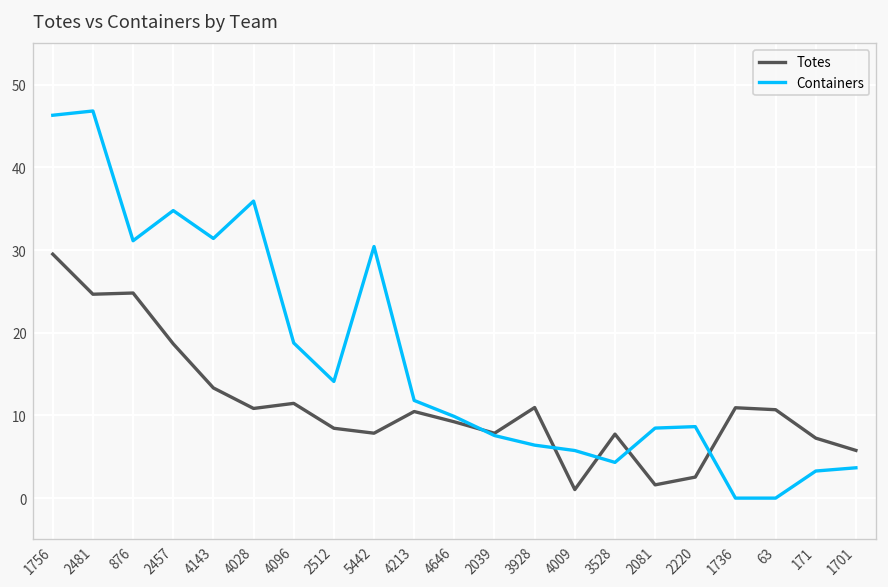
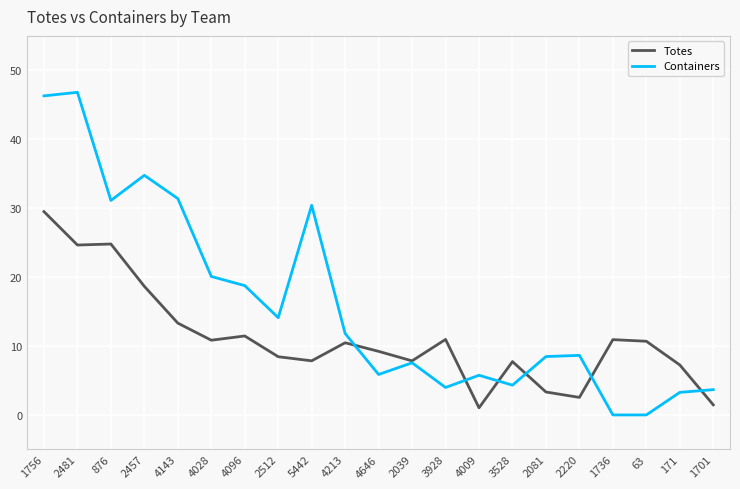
Containers, 4028: 36 -> 20
Containers, 4646: 10 -> 6
Containers, 3928: 6 -> 4
Totes, 2081: 2 -> 3
Totes, 1701: 6 -> 1
